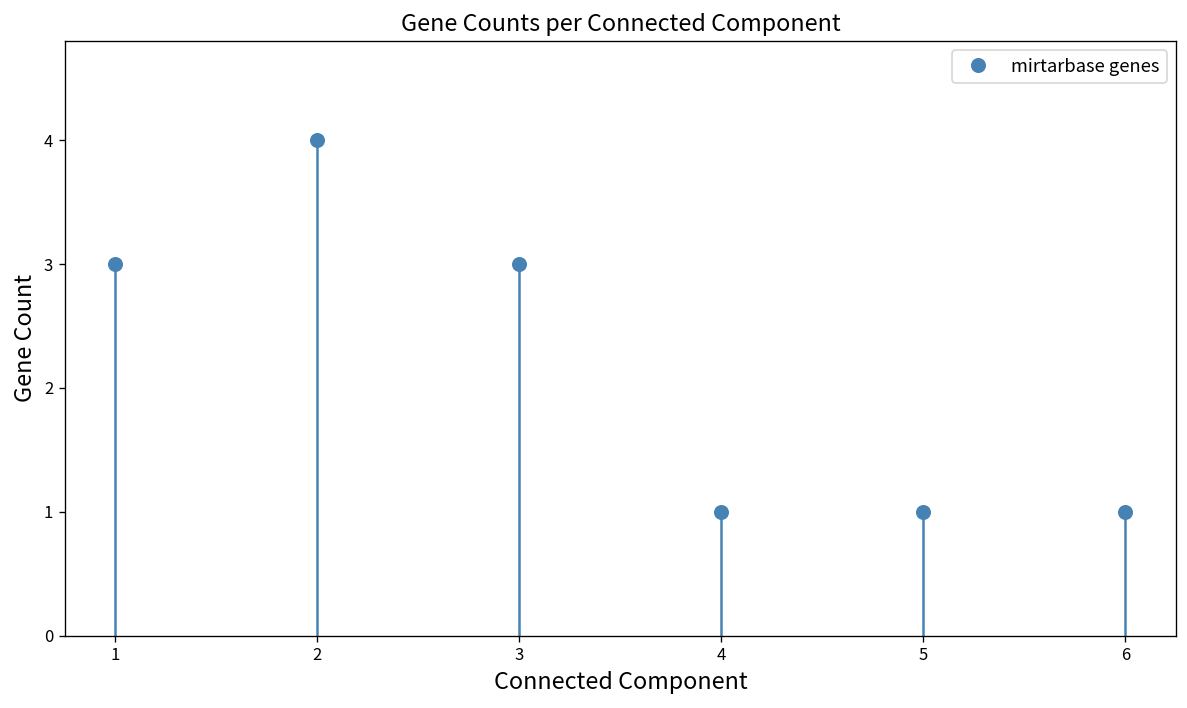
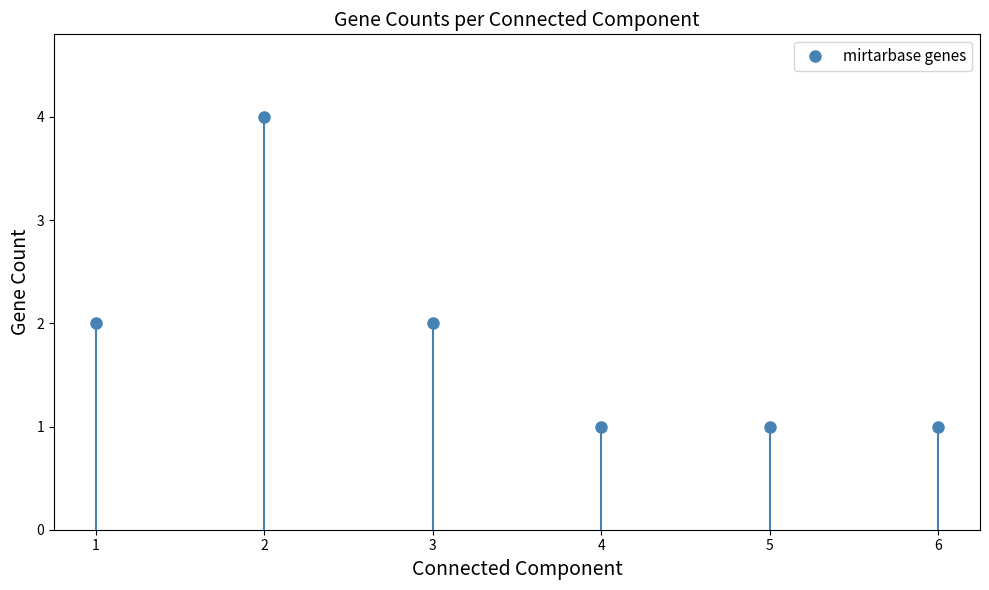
1: 3 -> 2
3: 3 -> 2
